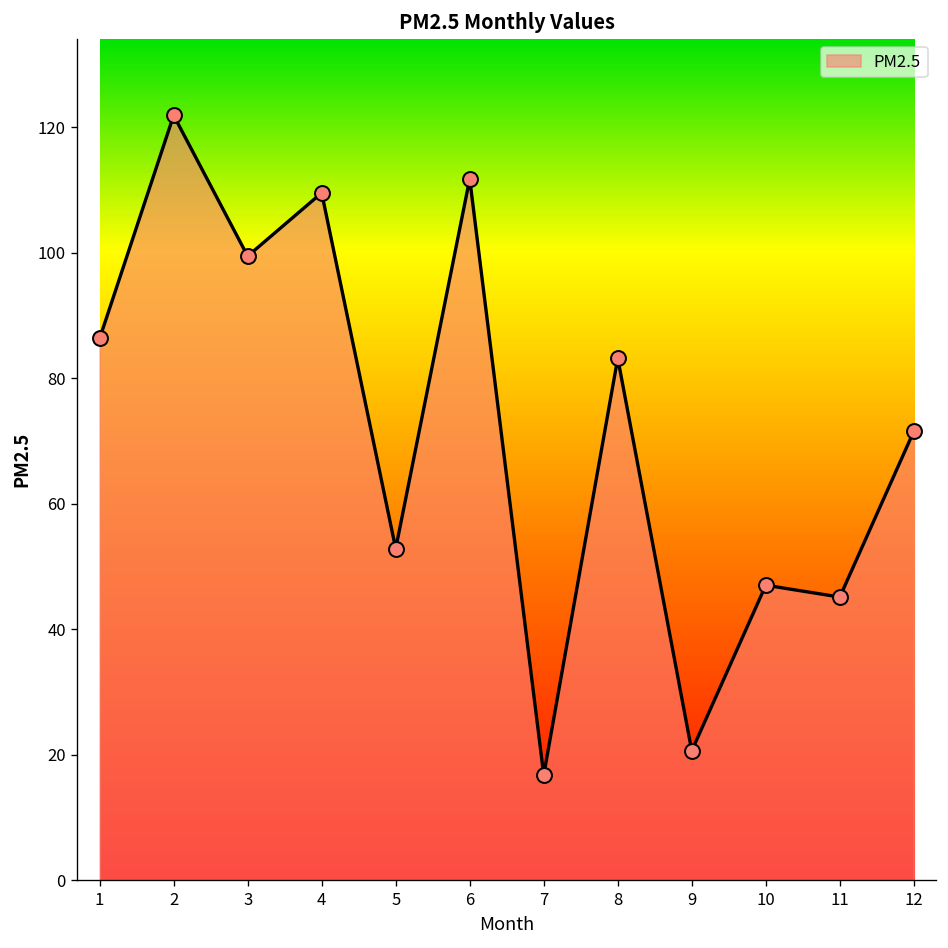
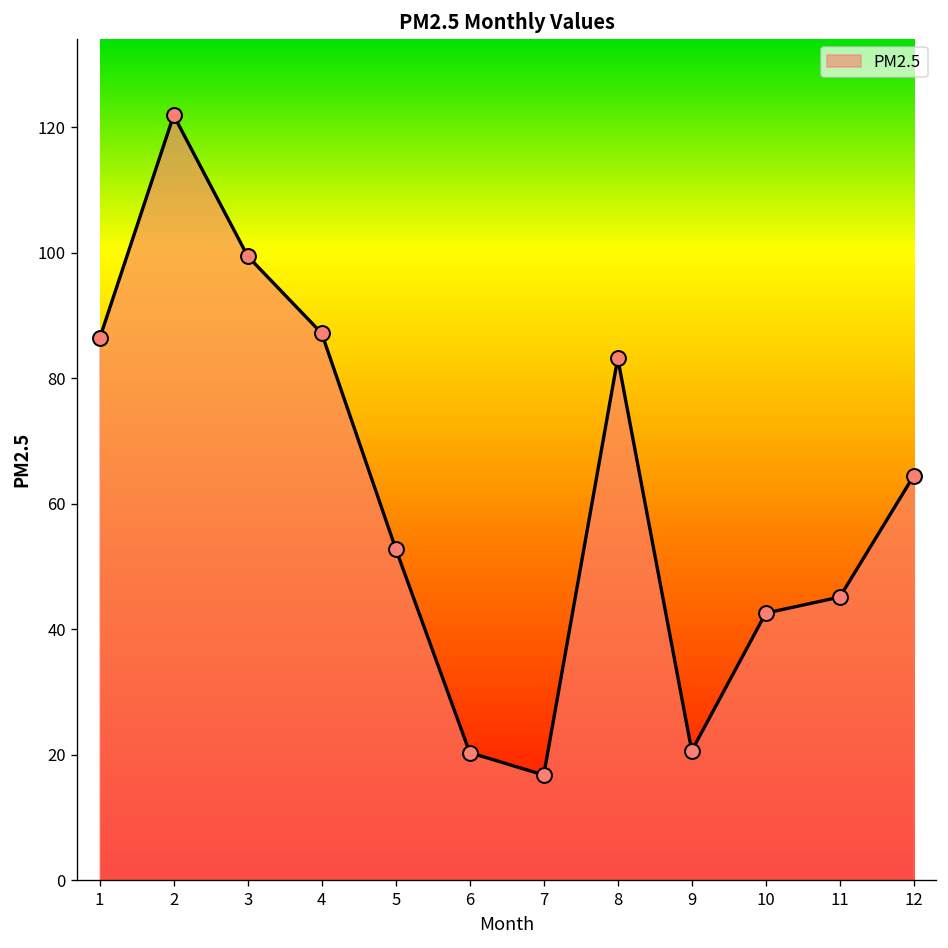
4: 110 -> 87
6: 112 -> 20
10: 47 -> 43
12: 72 -> 65
